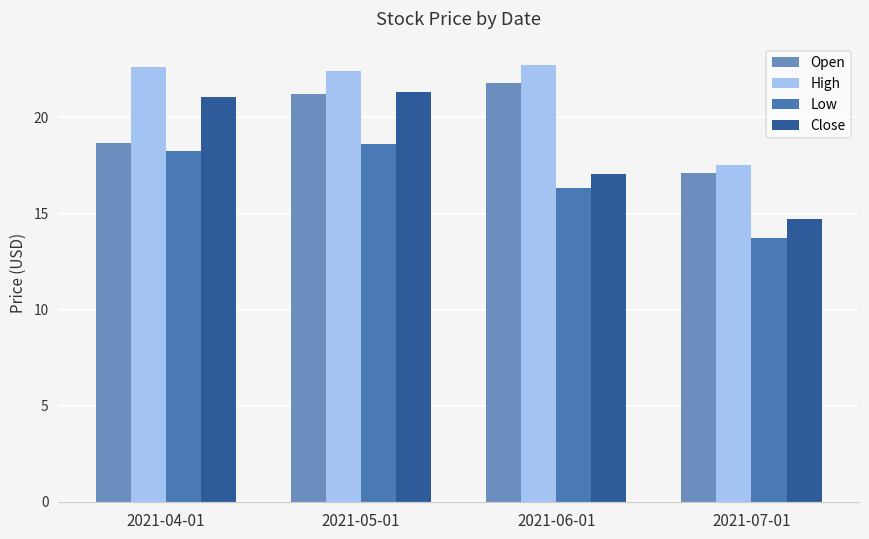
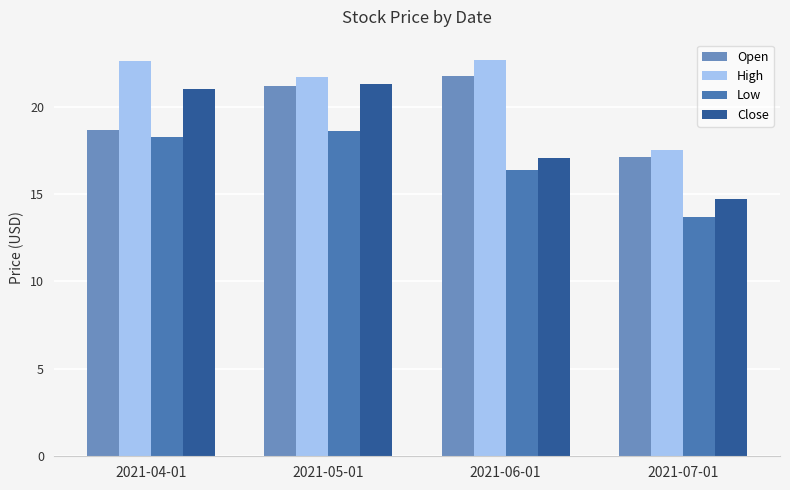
High, 2021-05-01: 22.4 -> 21.7
